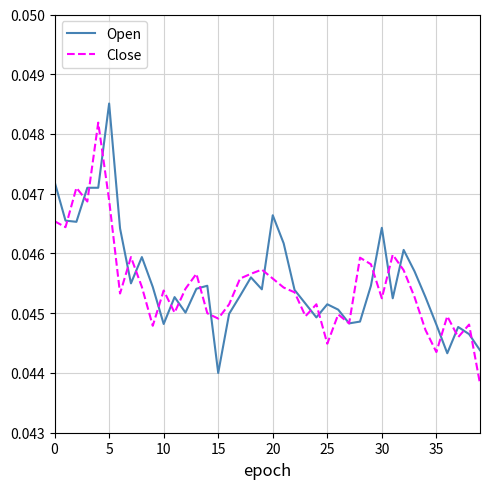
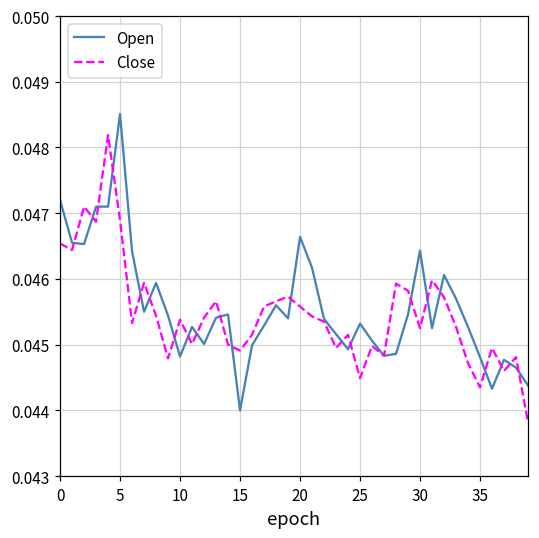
Open, 25: 0.0452 -> 0.0453
